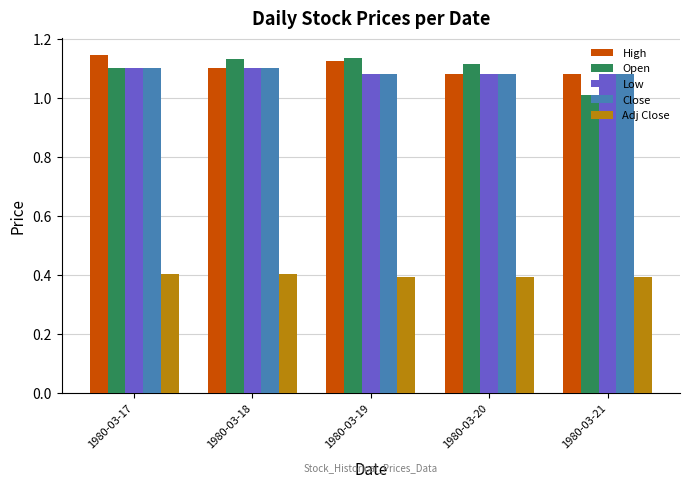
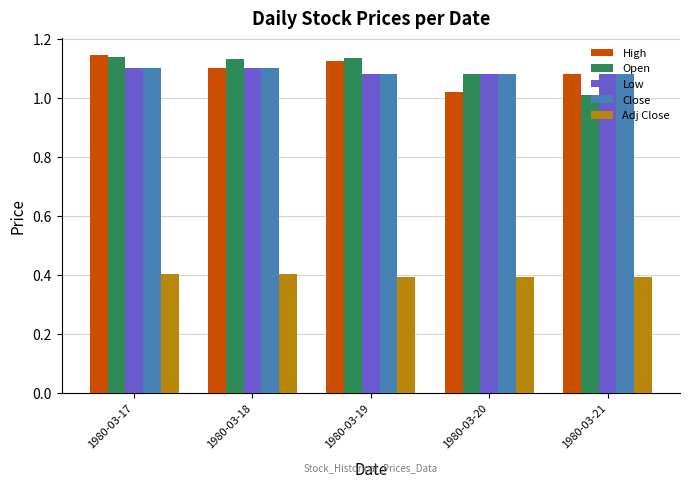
Open, 1980-03-17: 1.10 -> 1.14
High, 1980-03-20: 1.08 -> 1.02
Open, 1980-03-20: 1.12 -> 1.08
